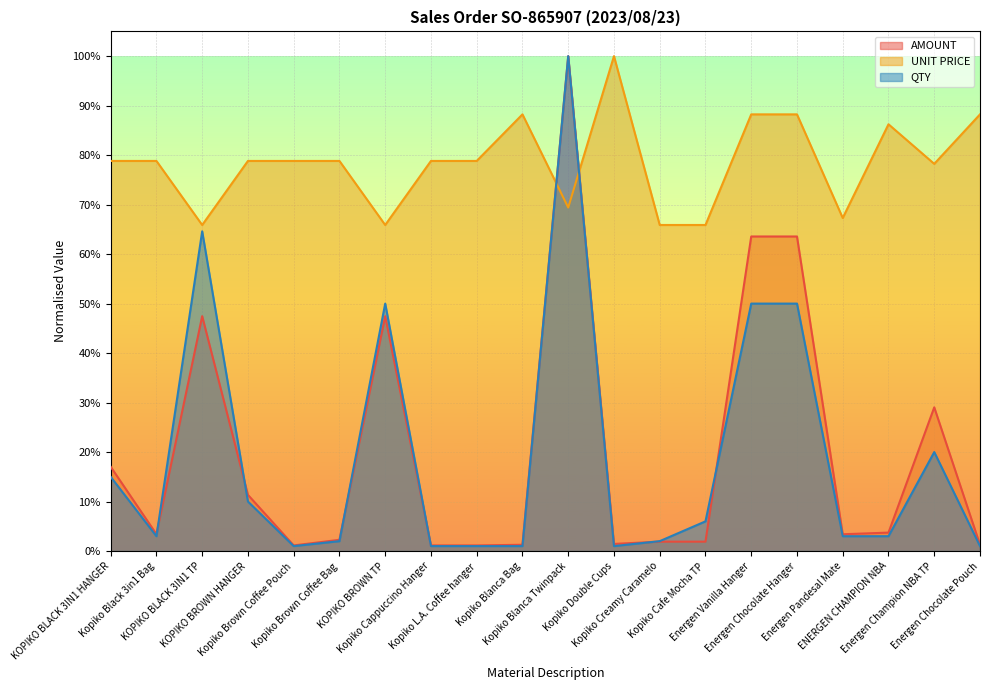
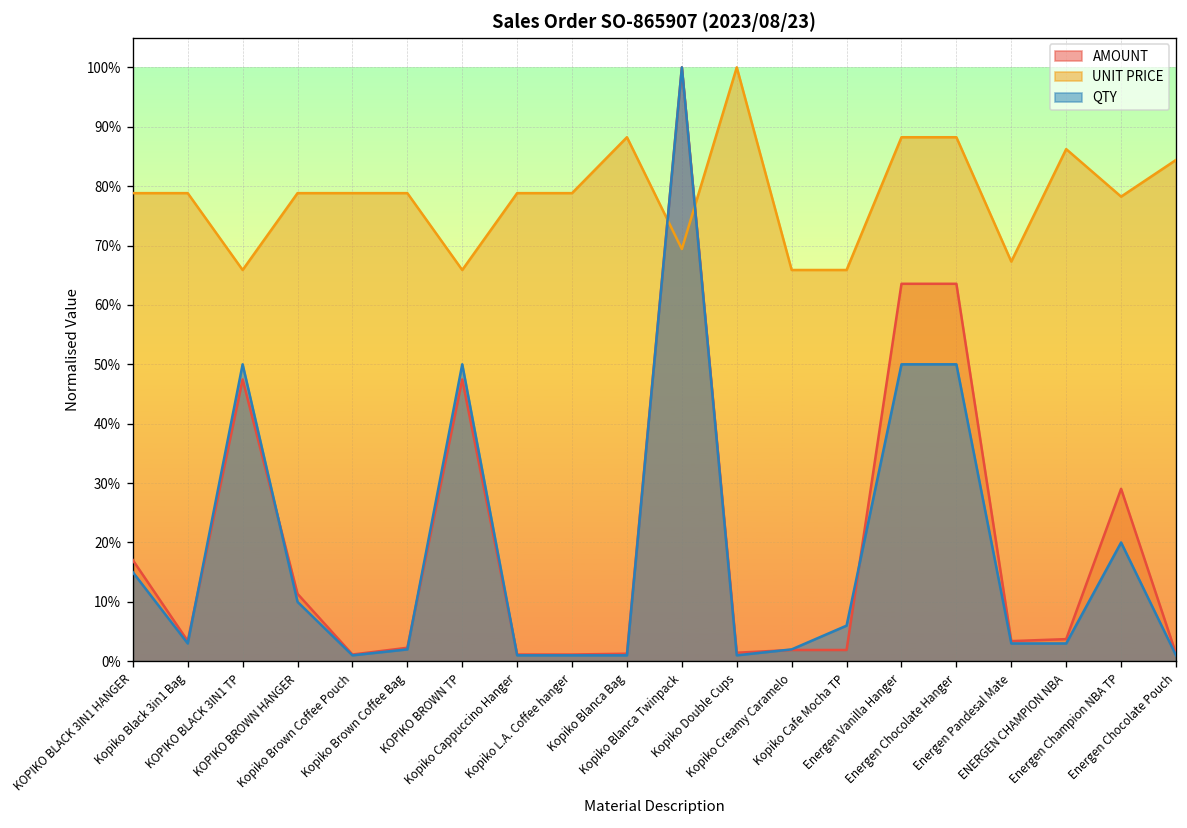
QTY, KOPIKO BLACK 3IN1 TP: 65% -> 50%
UNIT PRICE, Energen Chocolate Pouch: 88% -> 84%
